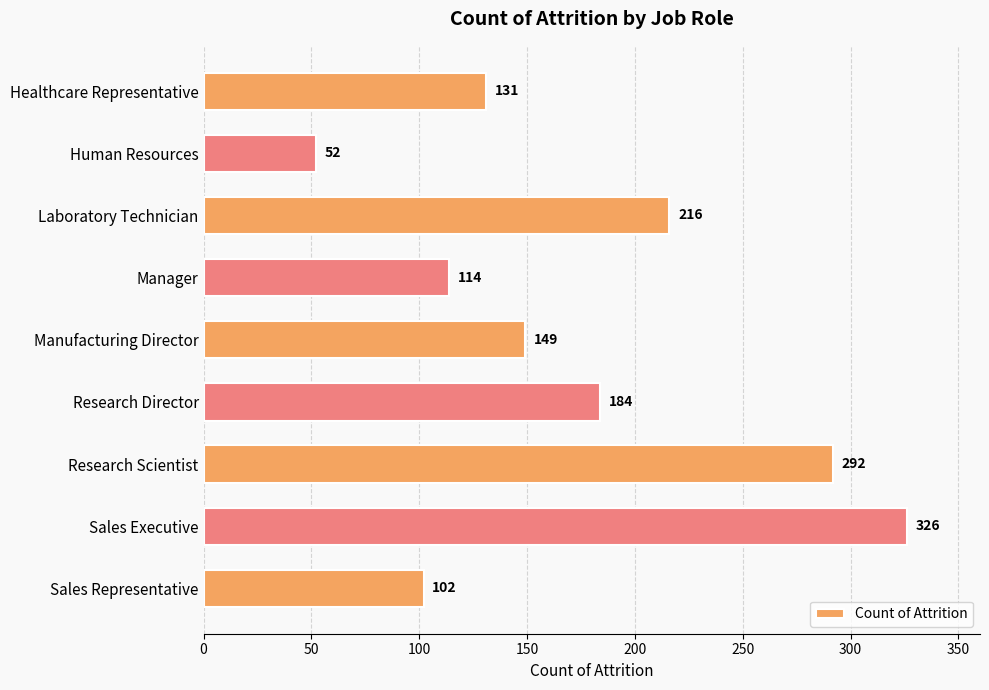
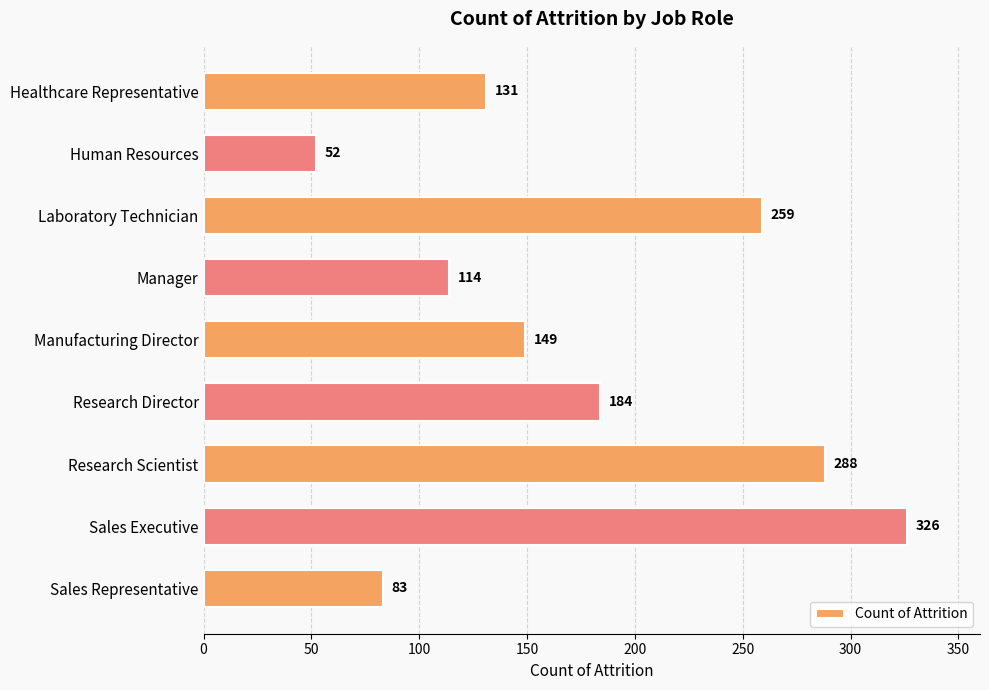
Laboratory Technician: 216 -> 259
Research Scientist: 292 -> 288
Sales Representative: 102 -> 83
